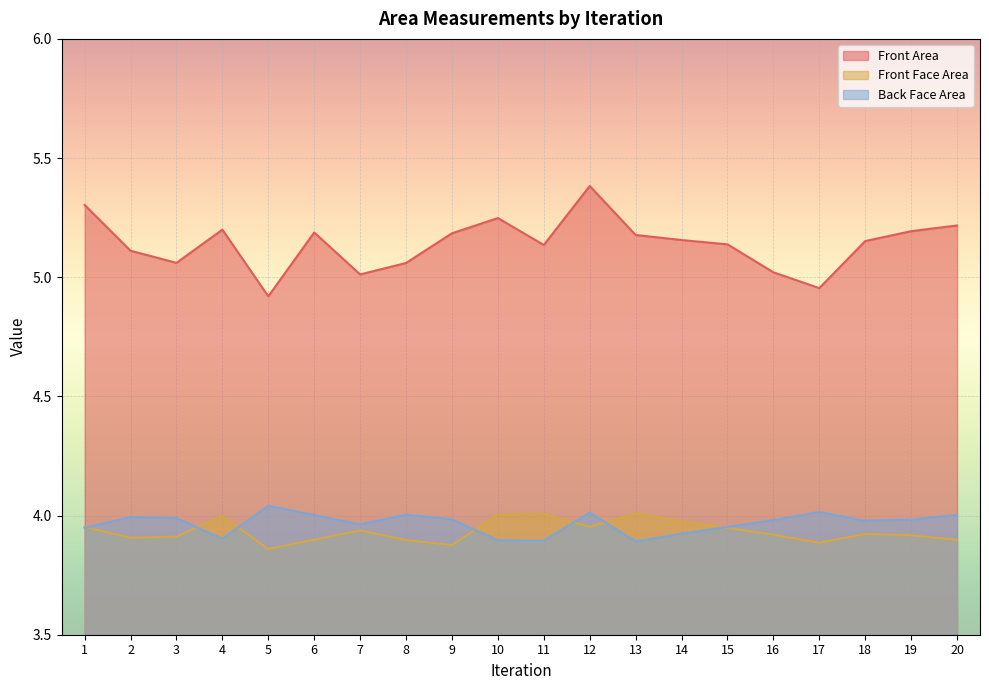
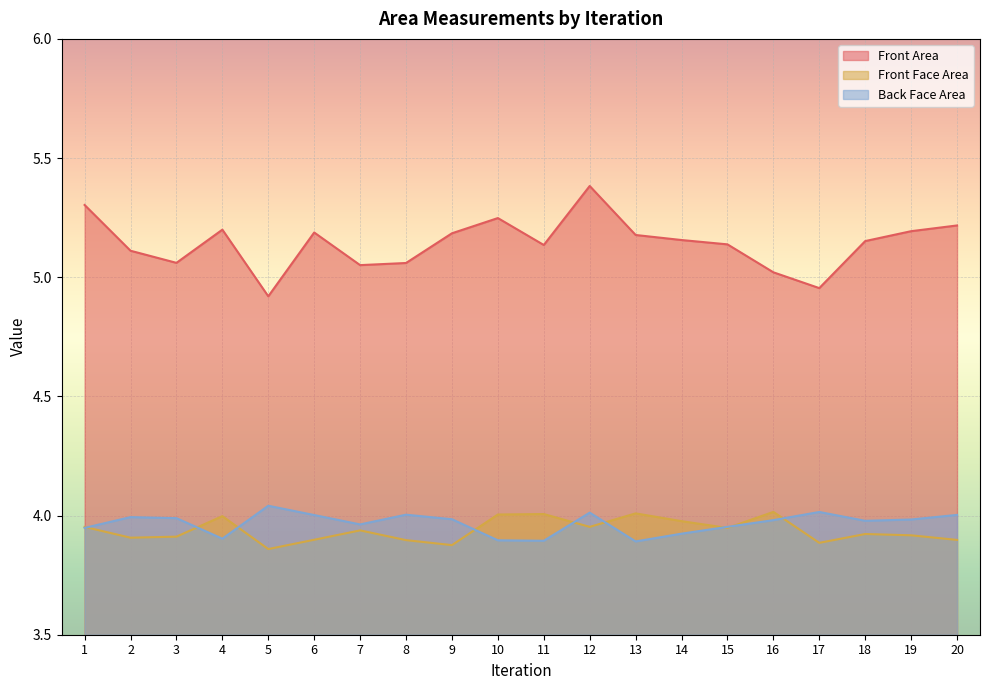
Front Area, 7: 5.01 -> 5.05
Front Face Area, 16: 3.92 -> 4.02
